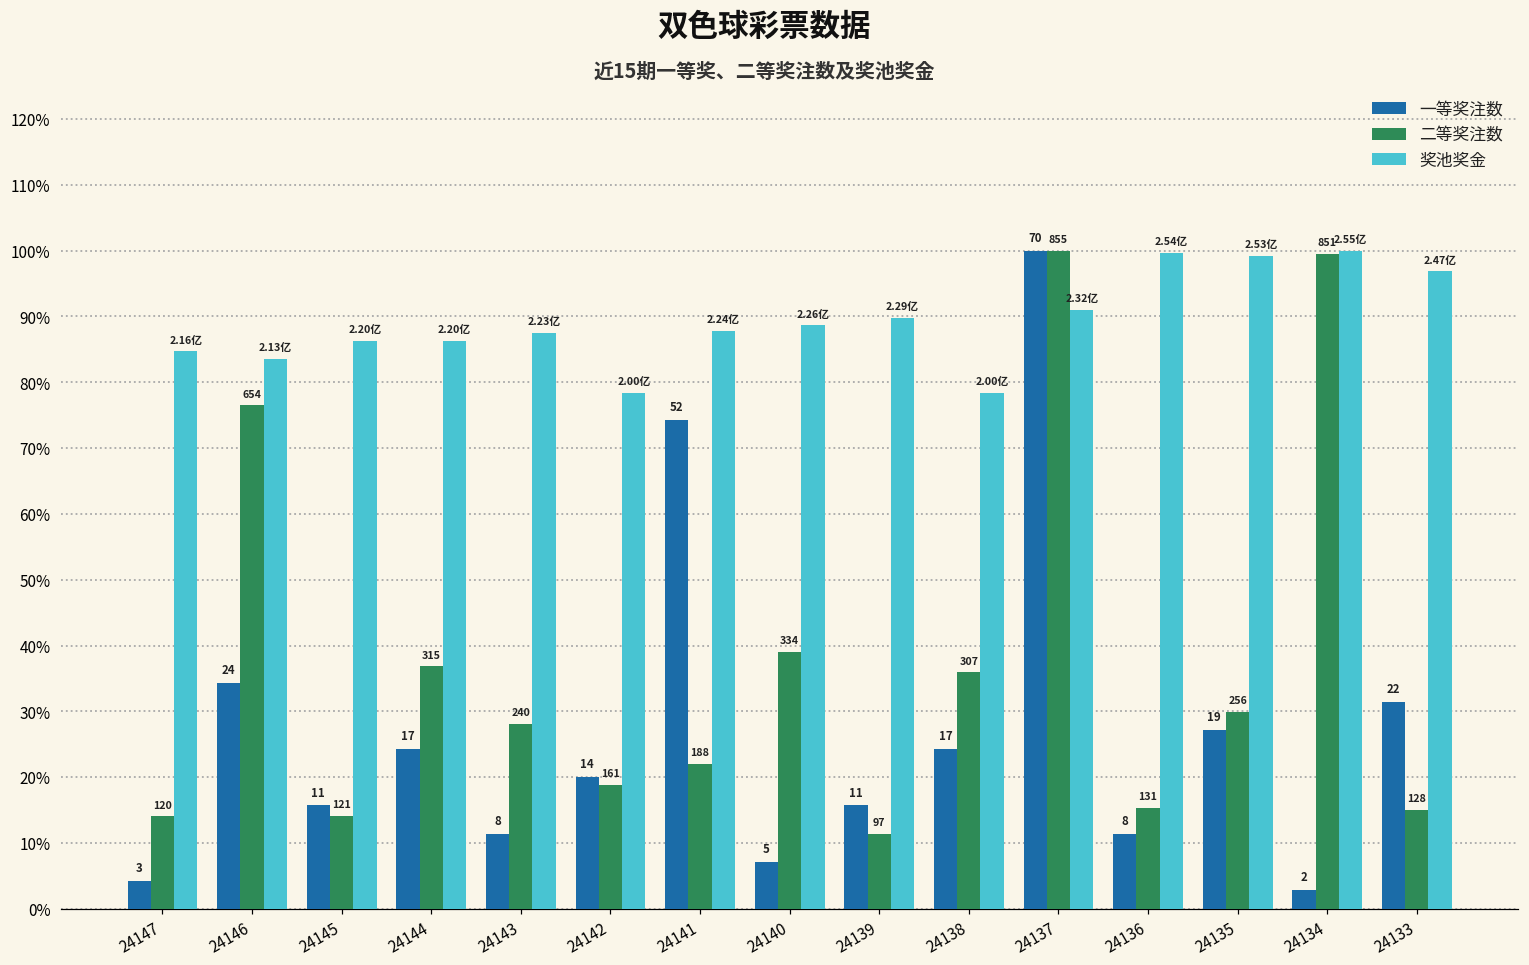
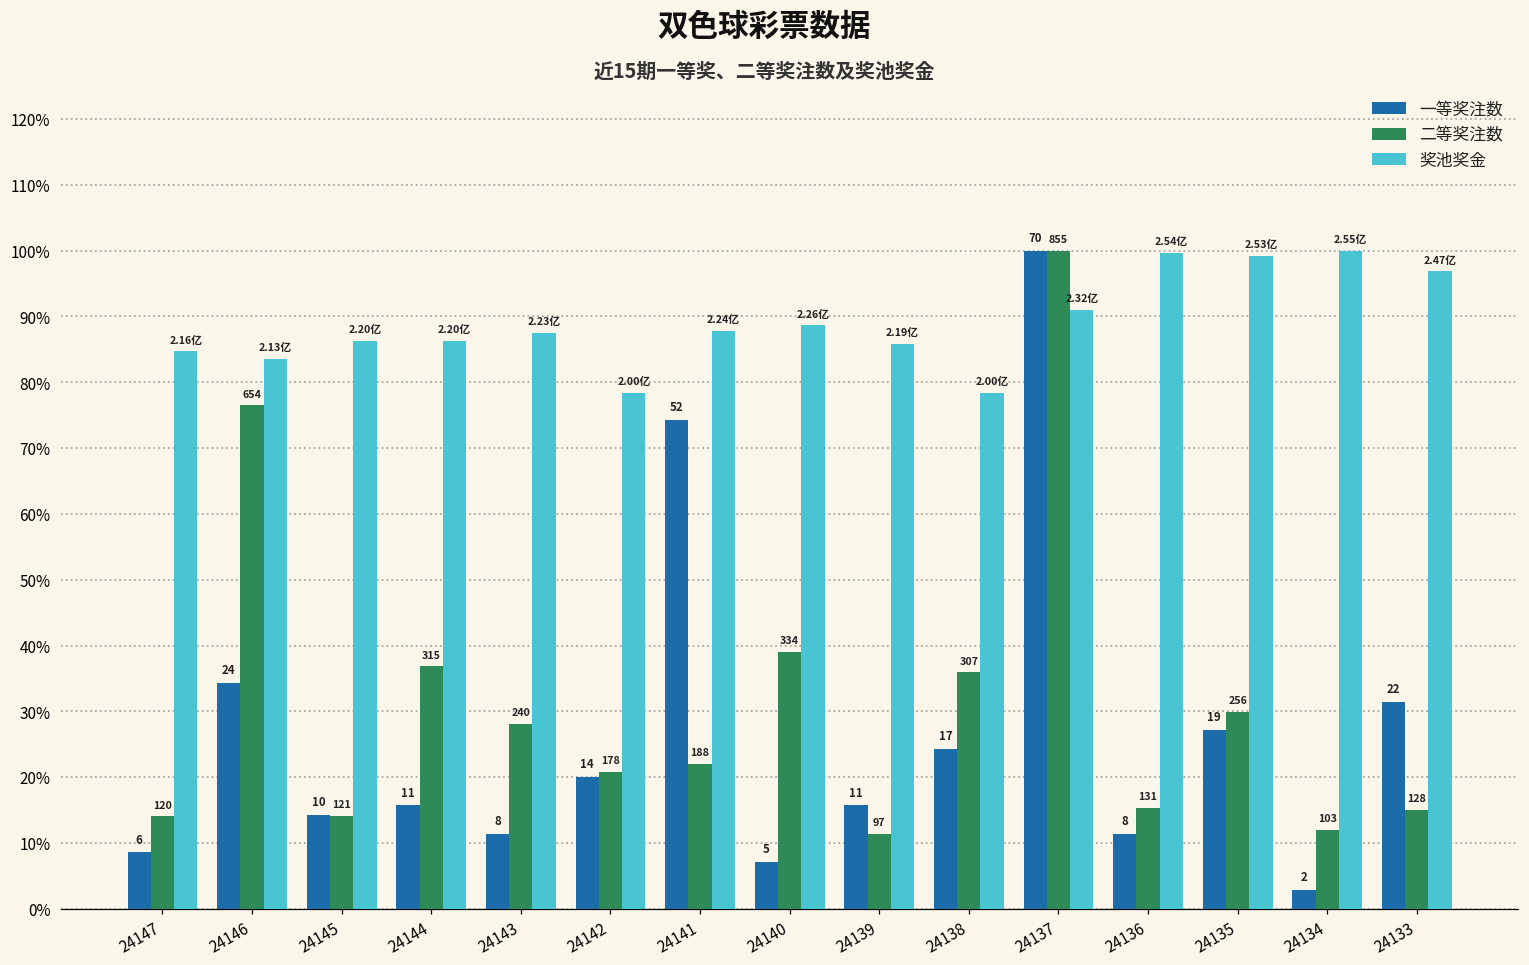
一等奖注数, 24147: 3 -> 6
一等奖注数, 24145: 11 -> 10
一等奖注数, 24144: 17 -> 11
二等奖注数, 24142: 161 -> 178
奖池奖金, 24139: 2.29亿 -> 2.19亿
二等奖注数, 24134: 851 -> 103
